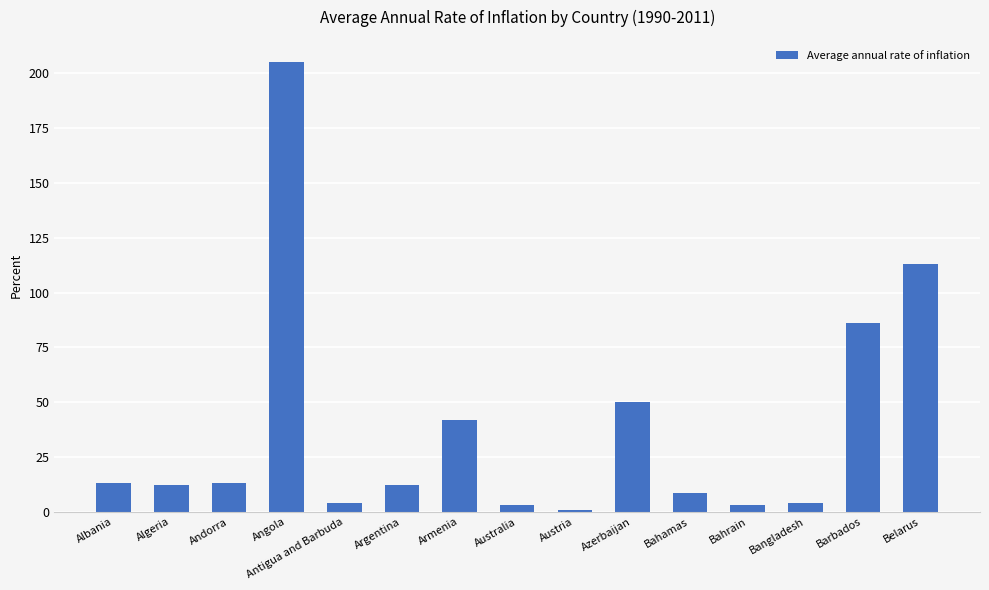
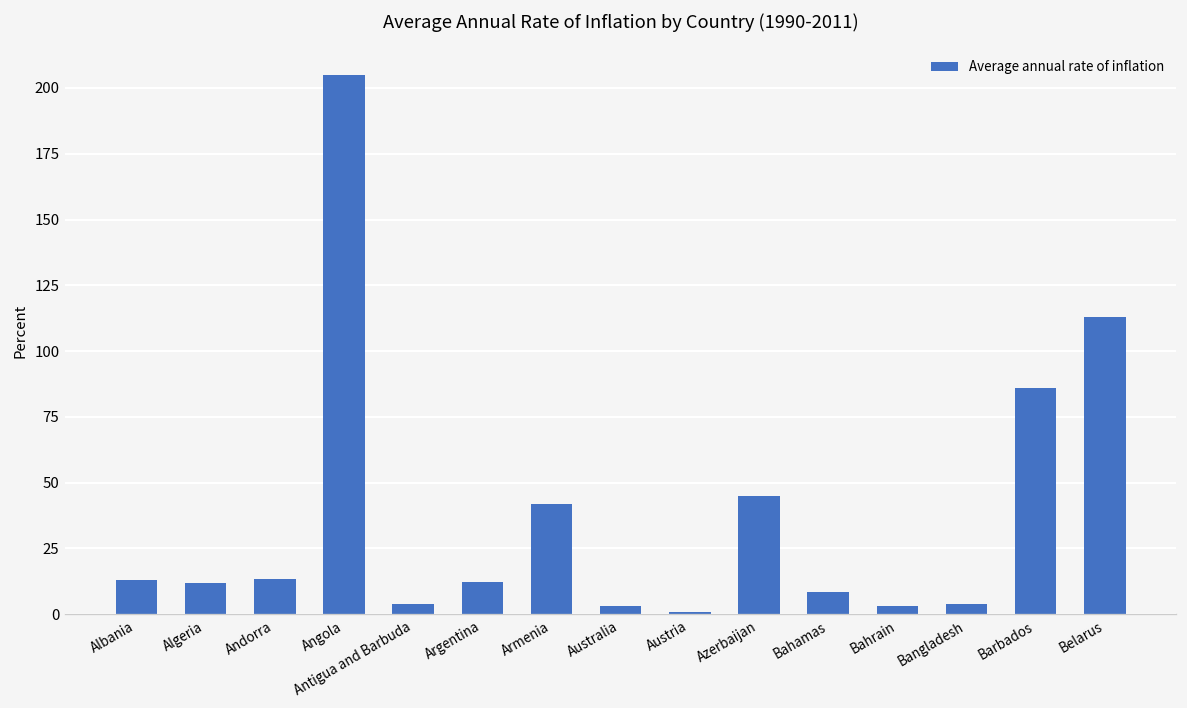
Azerbaijan: 50 -> 45
